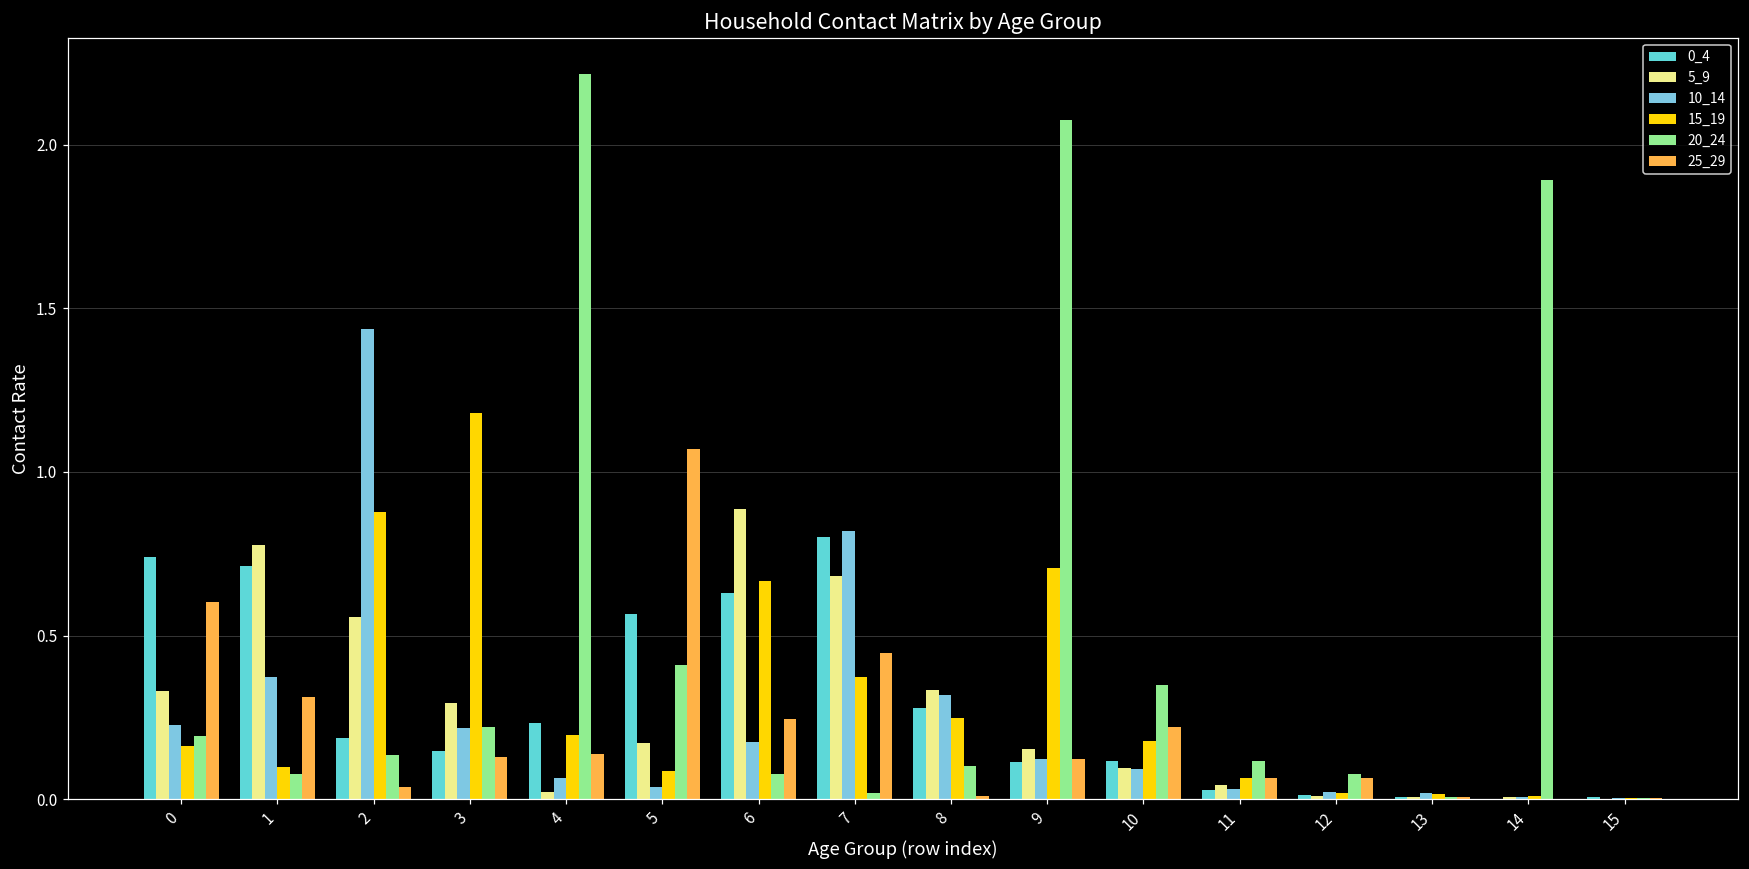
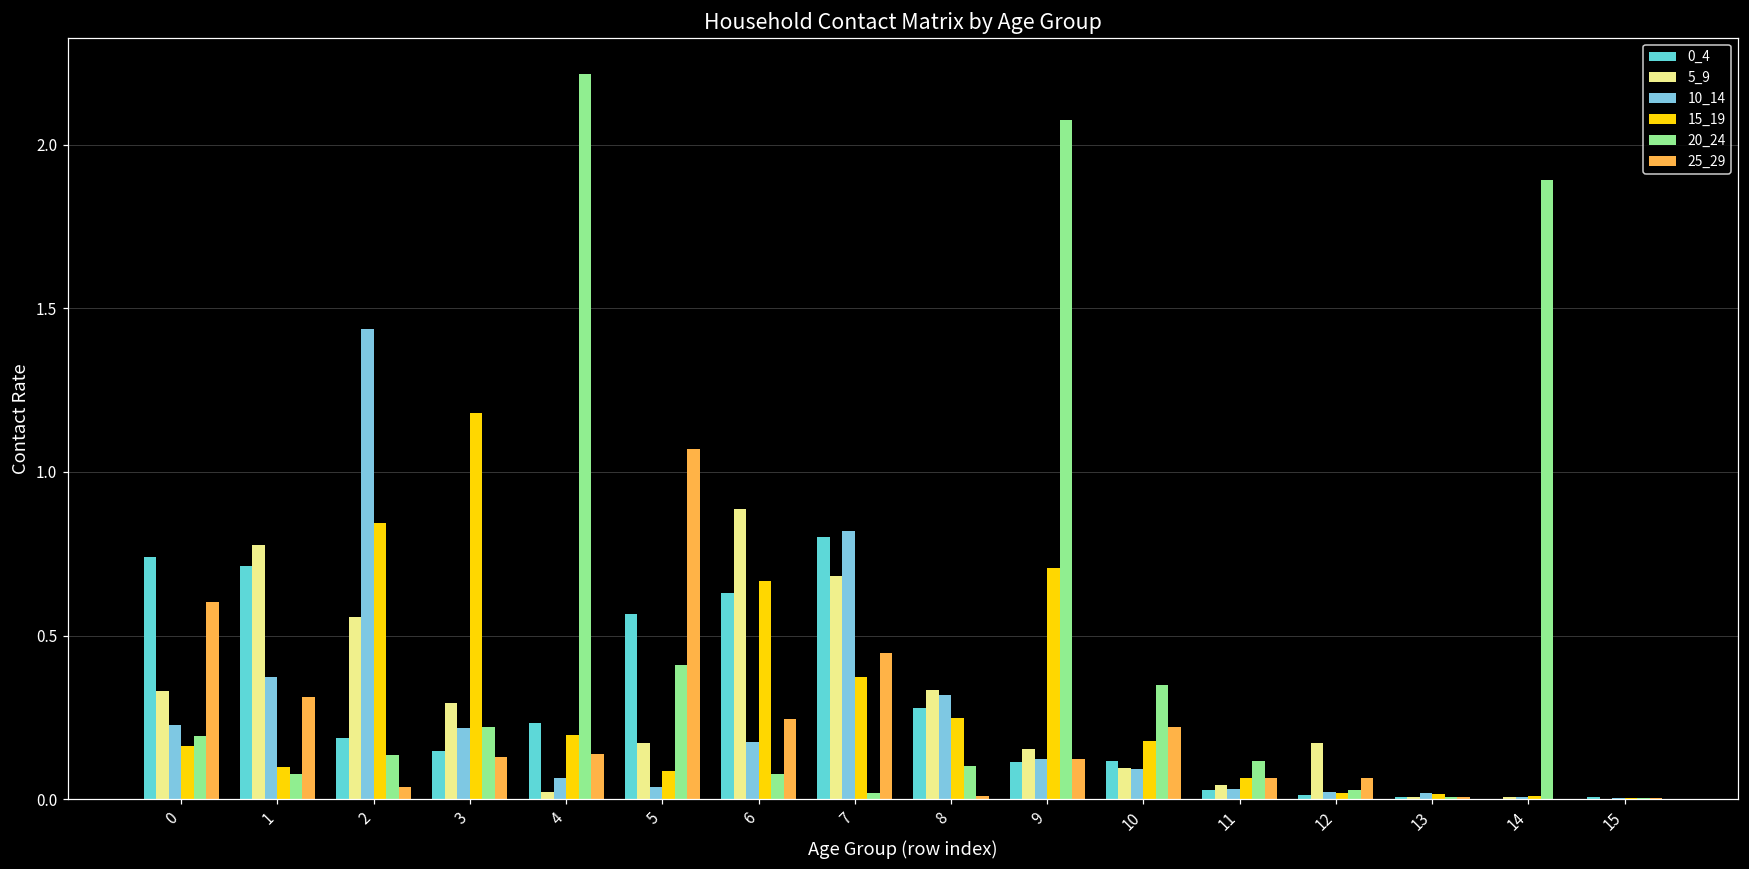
15_19, 2: 0.88 -> 0.84
5_9, 12: 0.01 -> 0.17
20_24, 12: 0.08 -> 0.03
